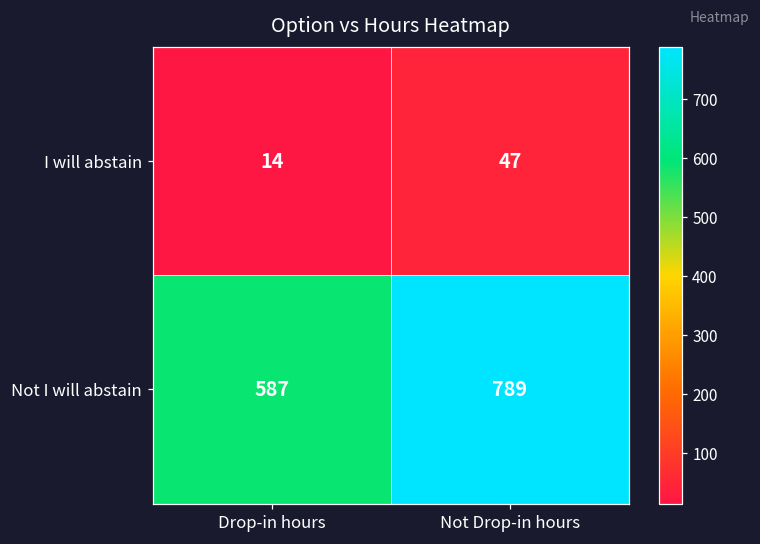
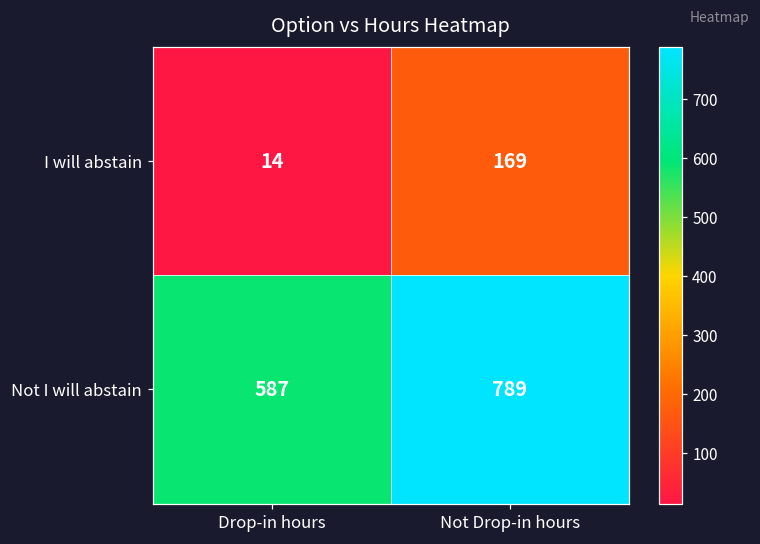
I will abstain, Not Drop-in hours: 47 -> 169
